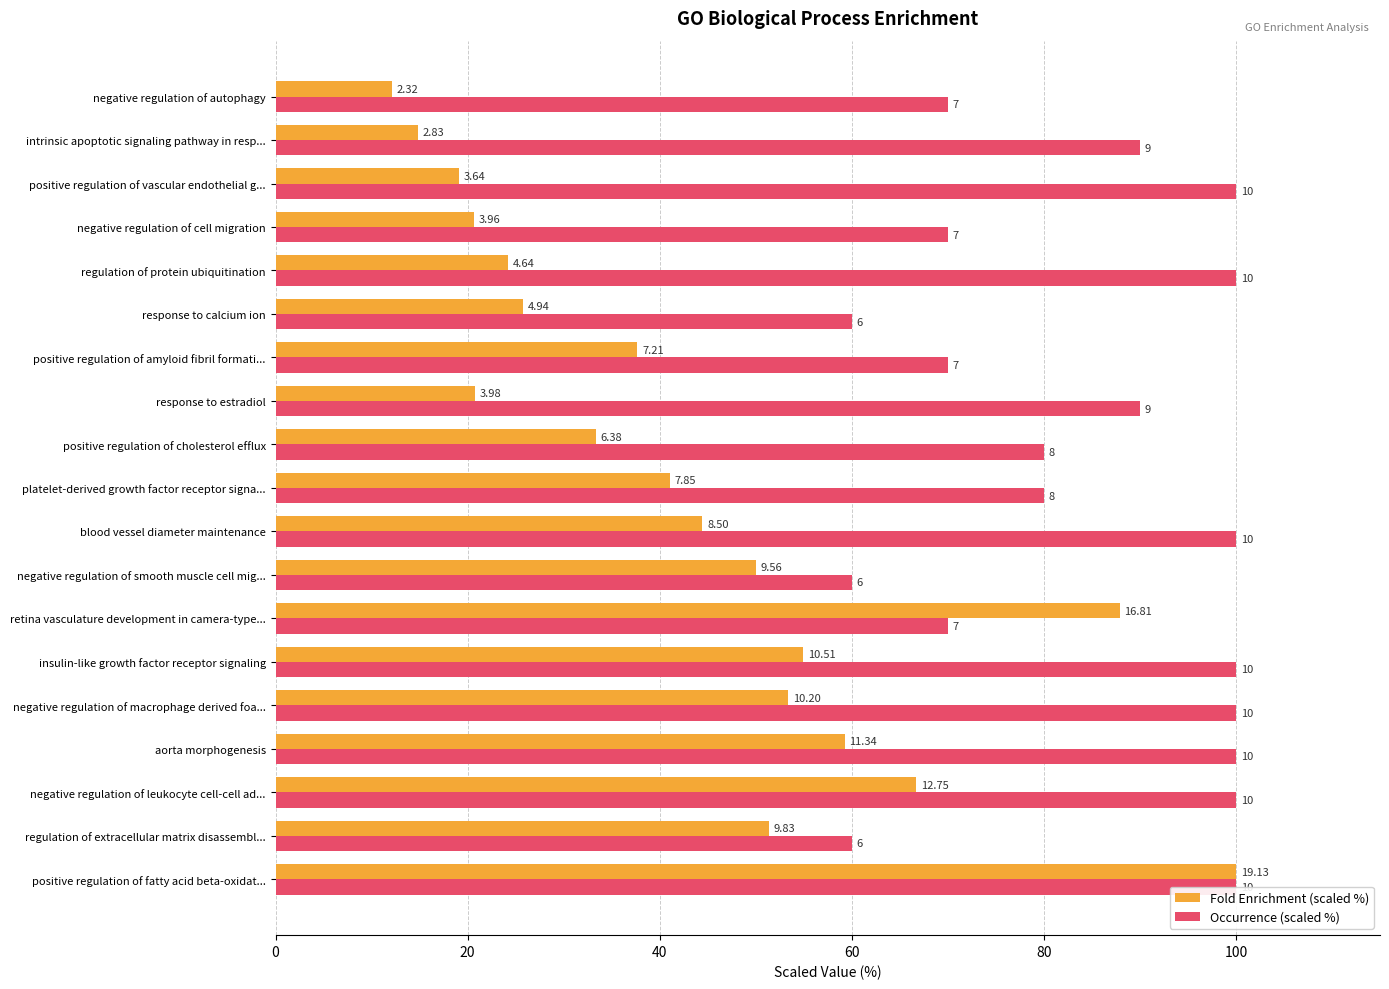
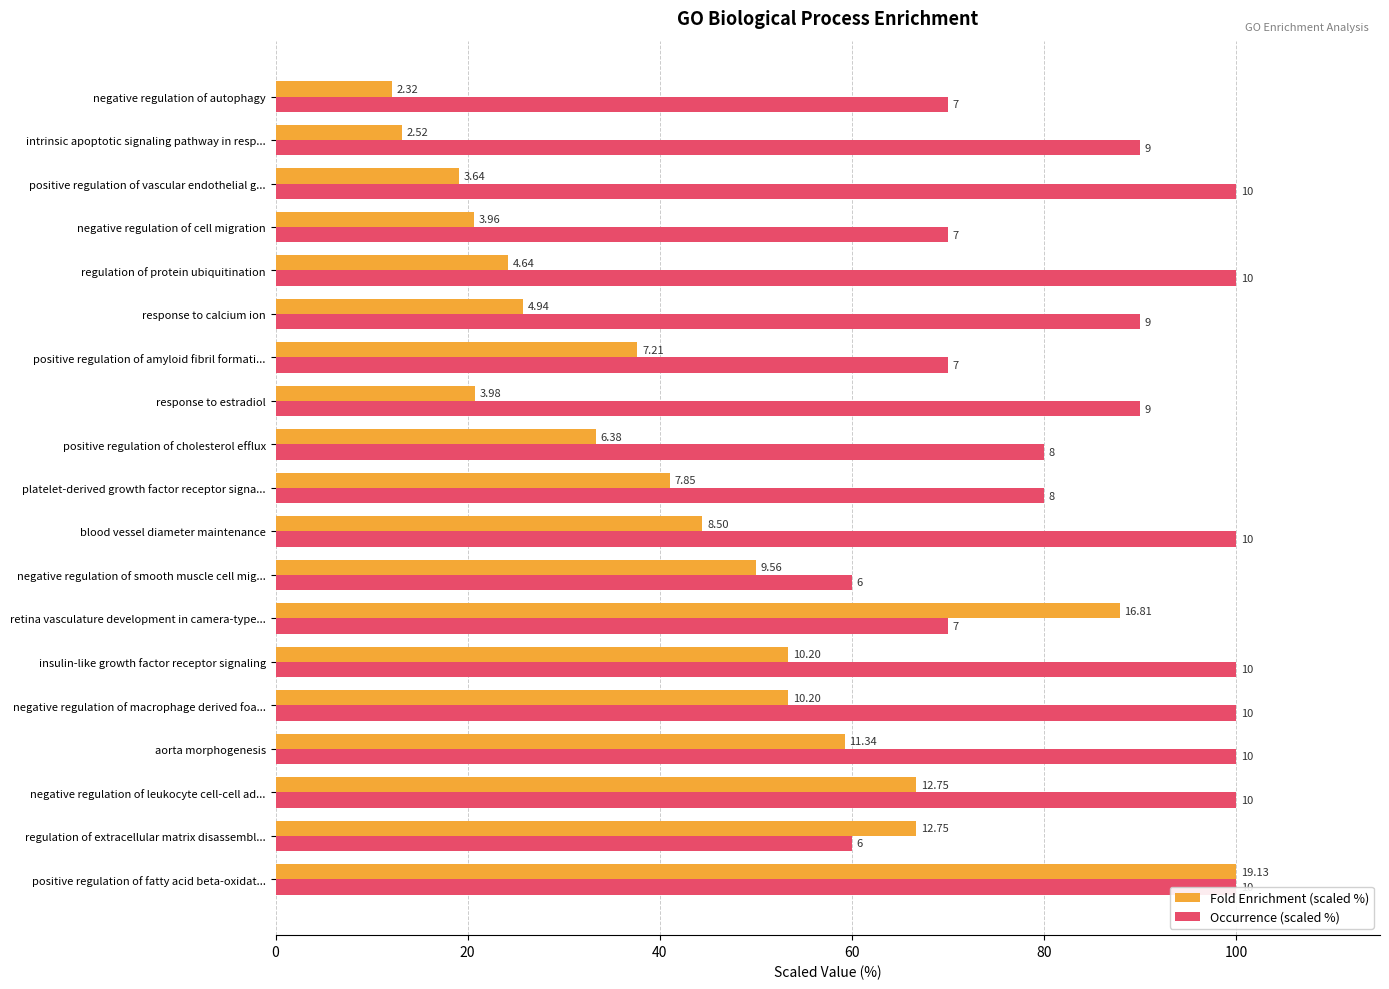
Fold Enrichment (scaled %), intrinsic apoptotic signaling pathway in resp...: 2.83 -> 2.52
Occurrence (scaled %), response to calcium ion: 6 -> 9
Fold Enrichment (scaled %), insulin-like growth factor receptor signaling: 10.51 -> 10.20
Fold Enrichment (scaled %), regulation of extracellular matrix disassembl...: 9.83 -> 12.75
